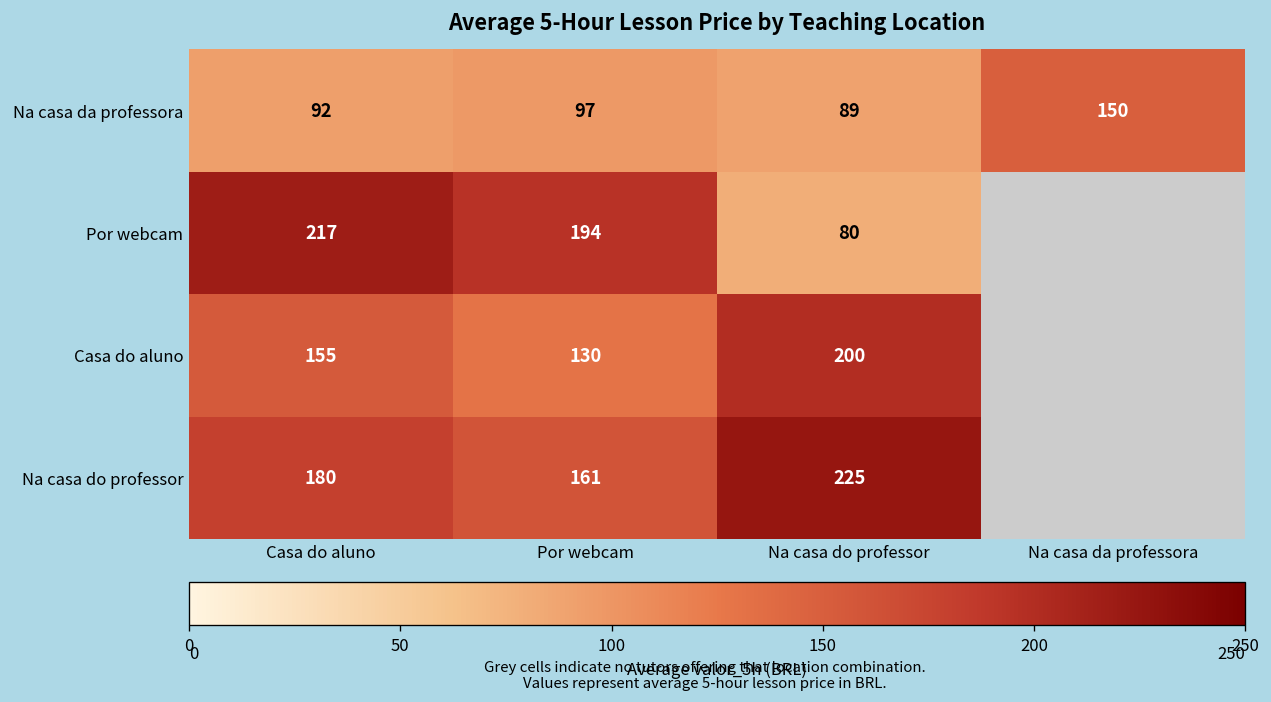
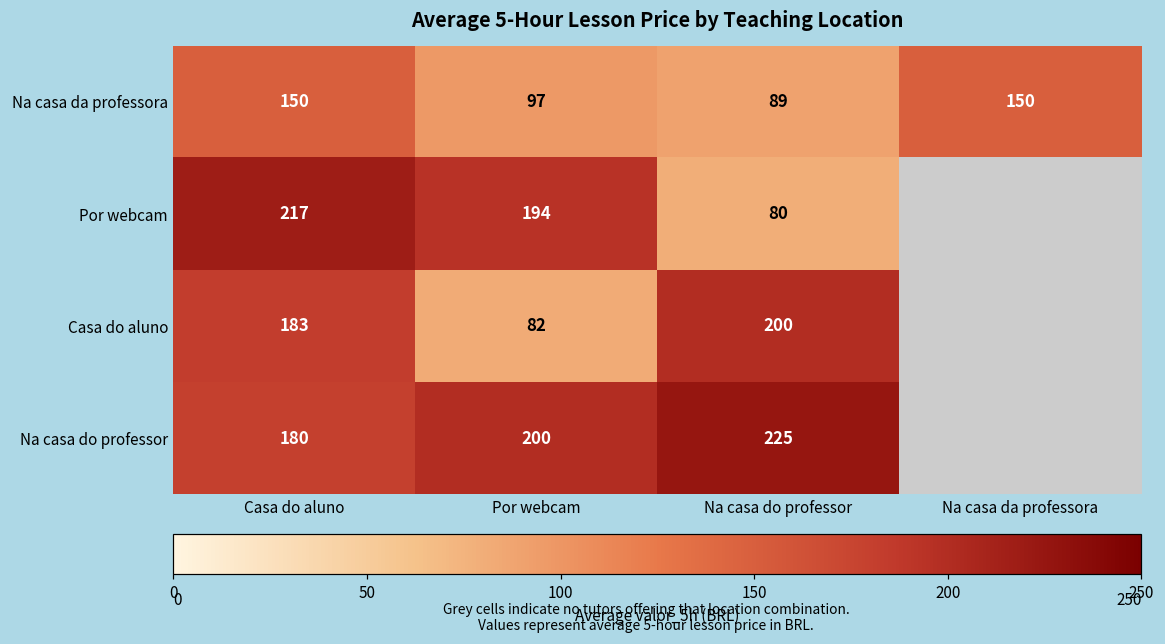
Na casa da professora, Casa do aluno: 92 -> 150
Casa do aluno, Casa do aluno: 155 -> 183
Casa do aluno, Por webcam: 130 -> 82
Na casa do professor, Por webcam: 161 -> 200
